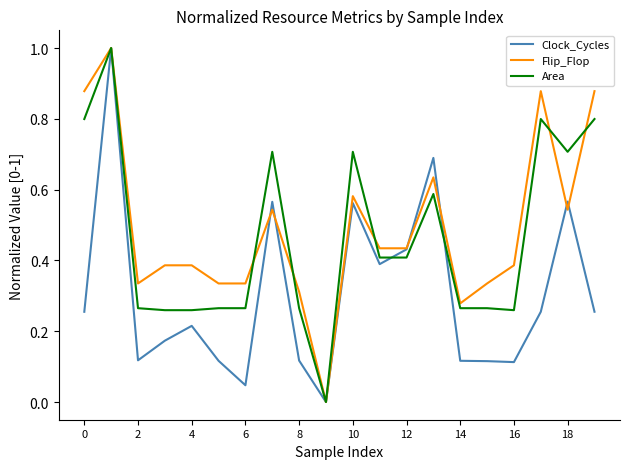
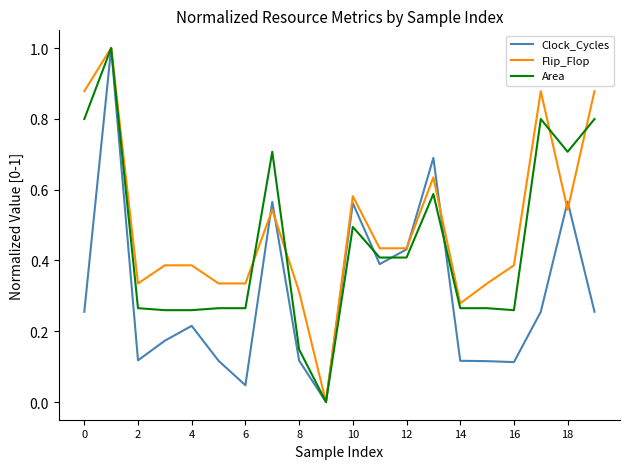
Area, 8: 0.27 -> 0.15
Area, 10: 0.71 -> 0.49
